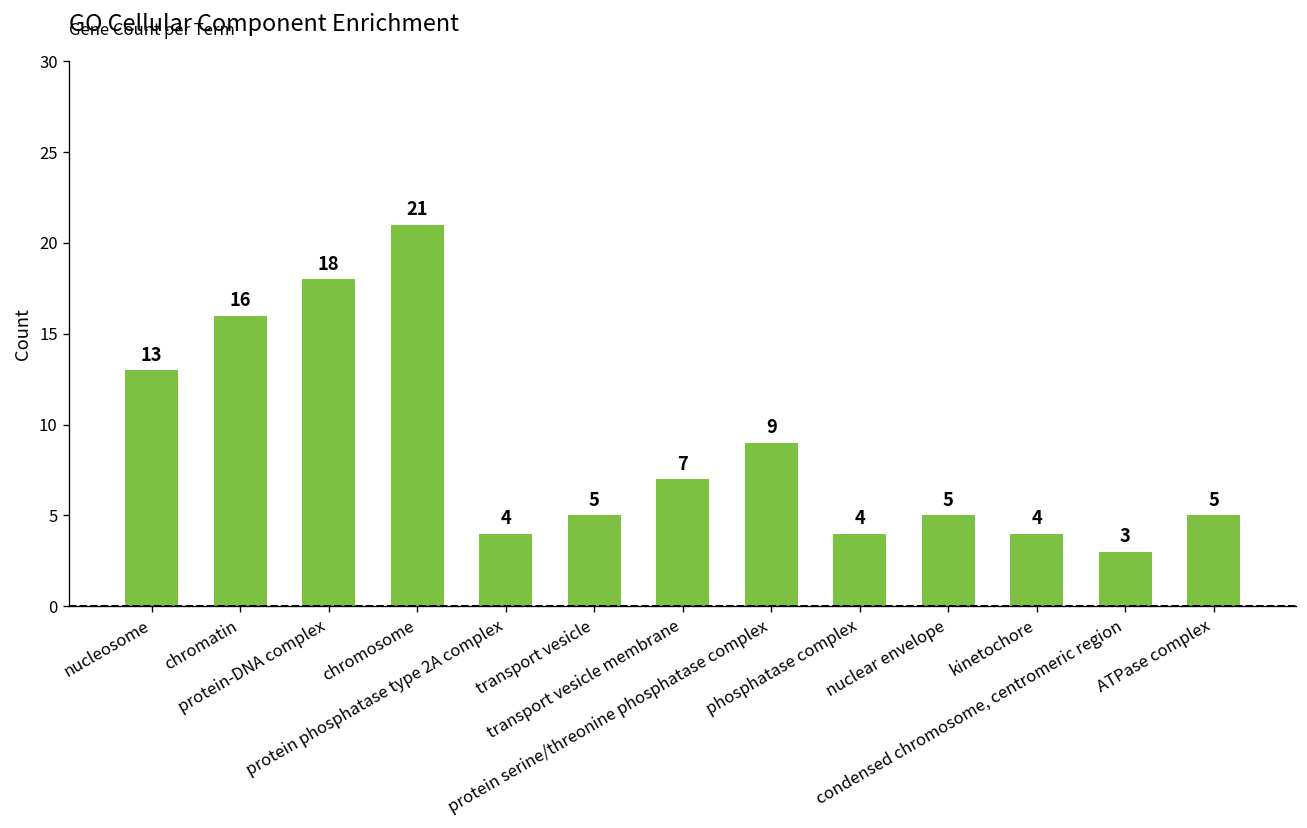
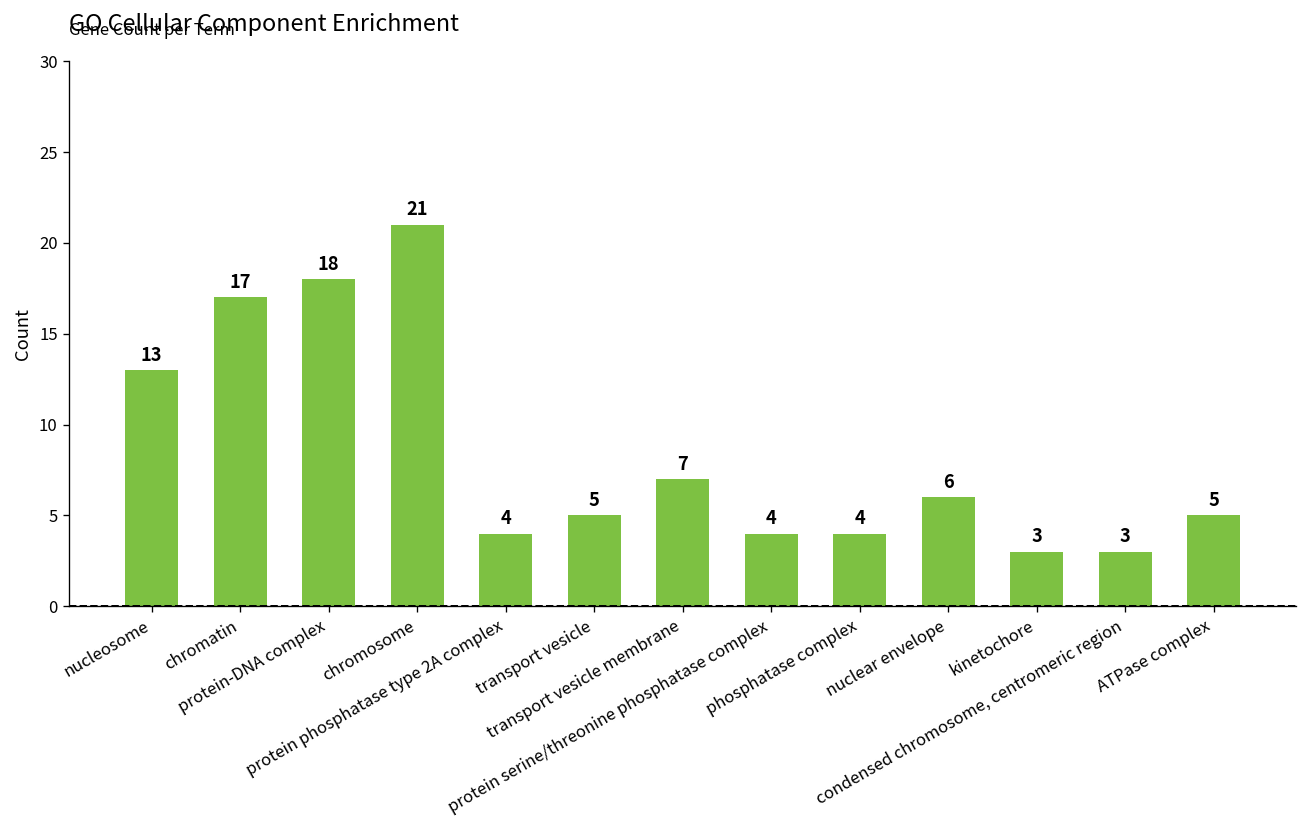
chromatin: 16 -> 17
protein serine/threonine phosphatase complex: 9 -> 4
nuclear envelope: 5 -> 6
kinetochore: 4 -> 3
